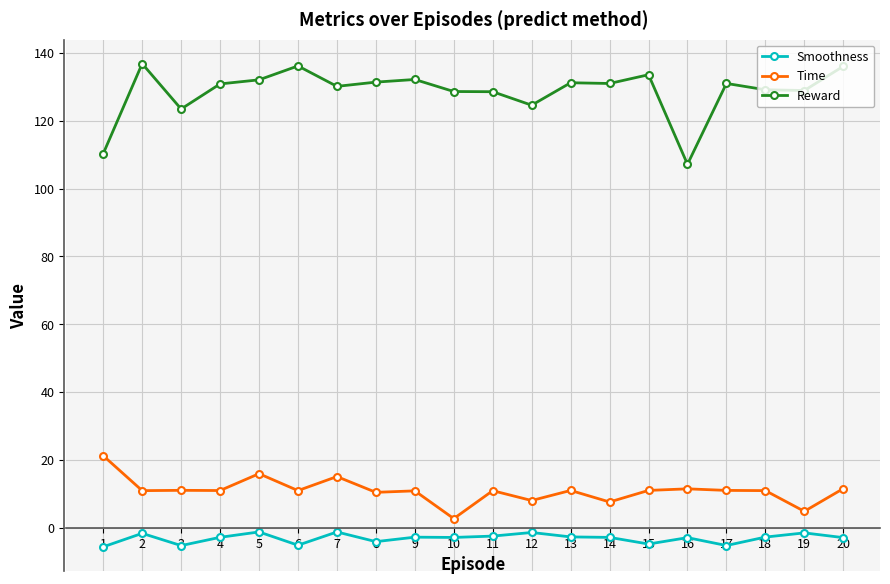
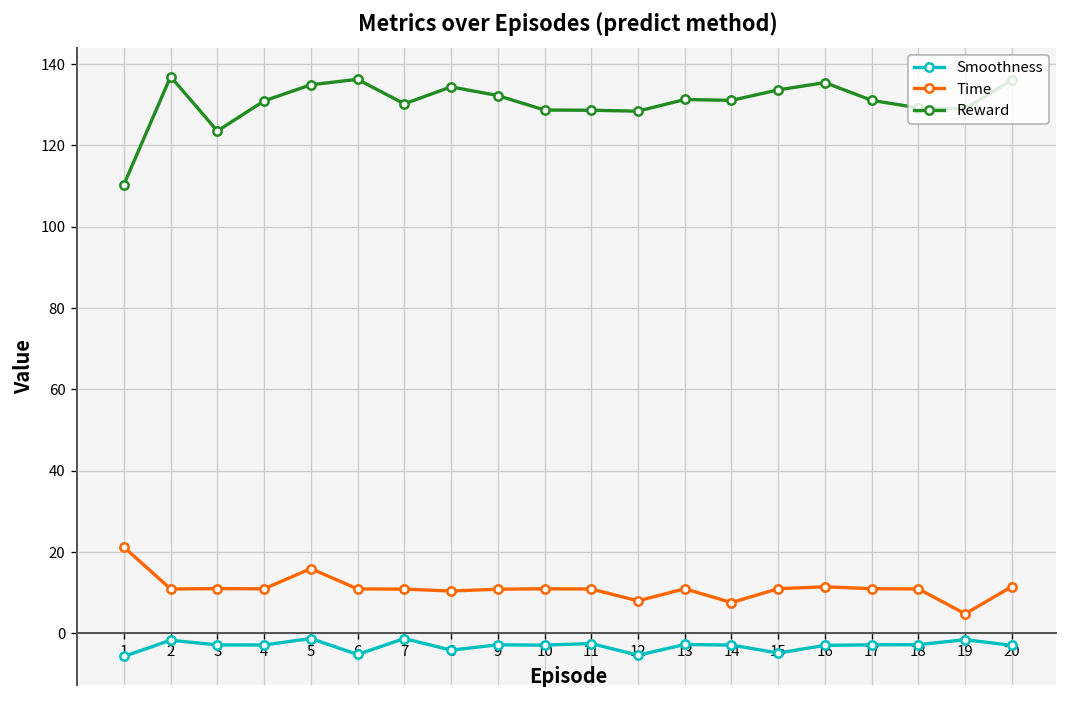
Smoothness, 3: -5 -> -3
Reward, 5: 132 -> 135
Time, 7: 15 -> 11
Reward, 8: 131 -> 134
Time, 10: 3 -> 11
Smoothness, 12: -1 -> -5
Reward, 12: 125 -> 128
Reward, 16: 107 -> 135
Smoothness, 17: -5 -> -3
